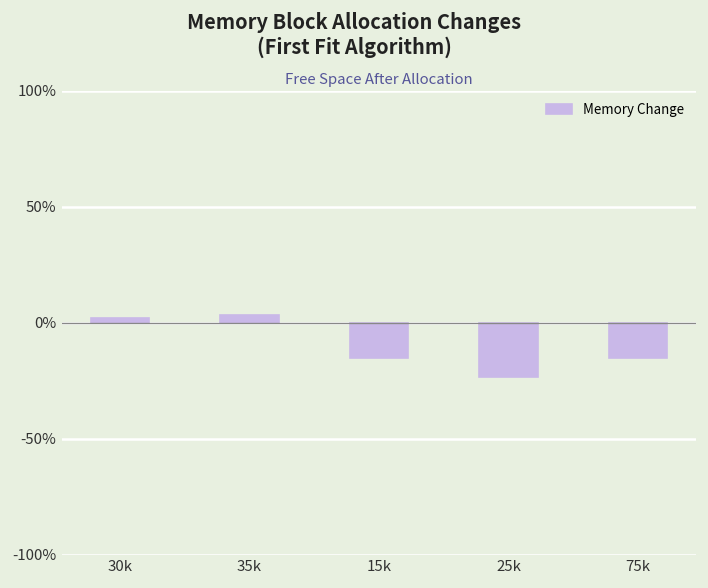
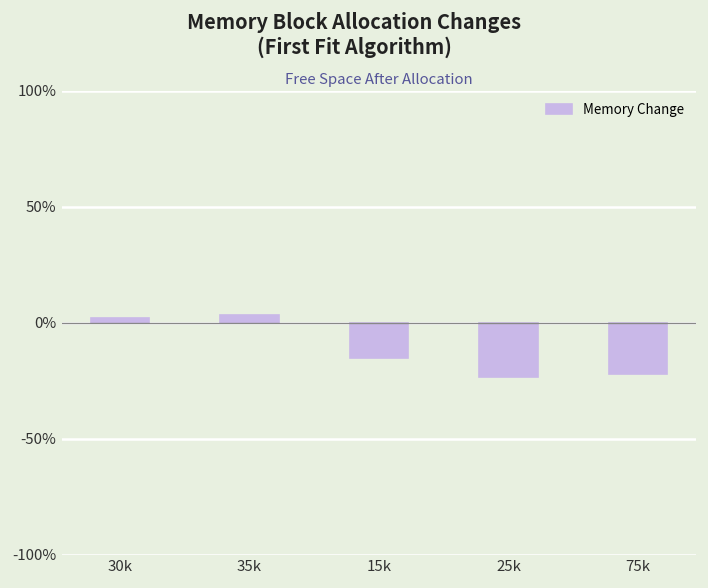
75k: -15% -> -22%
